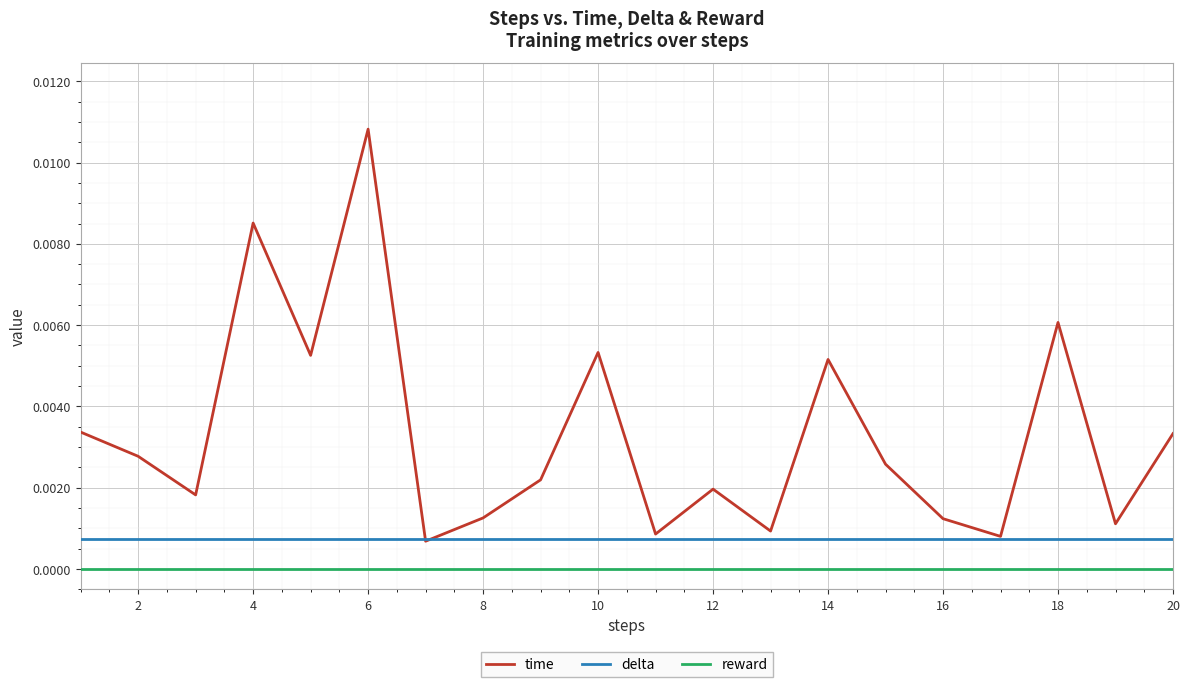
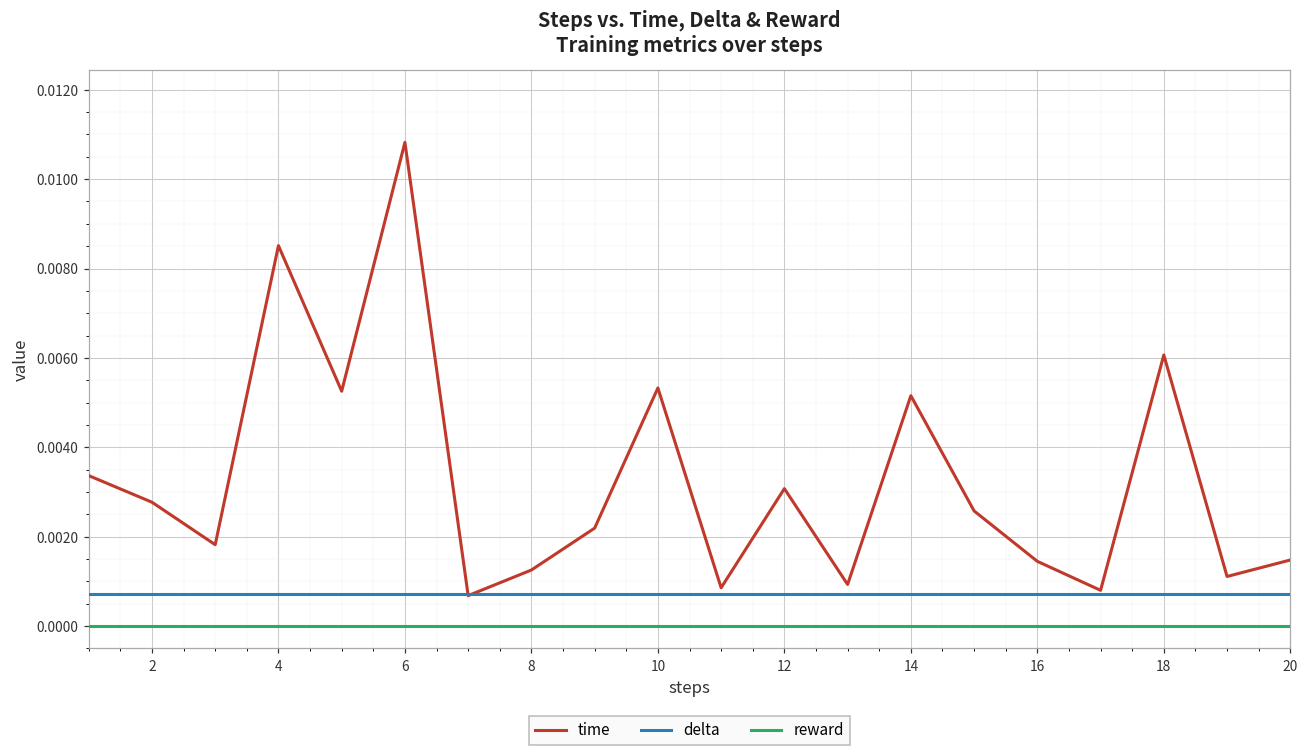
time, 12: 0.0020 -> 0.0031
time, 16: 0.0012 -> 0.0014
time, 20: 0.0033 -> 0.0015
